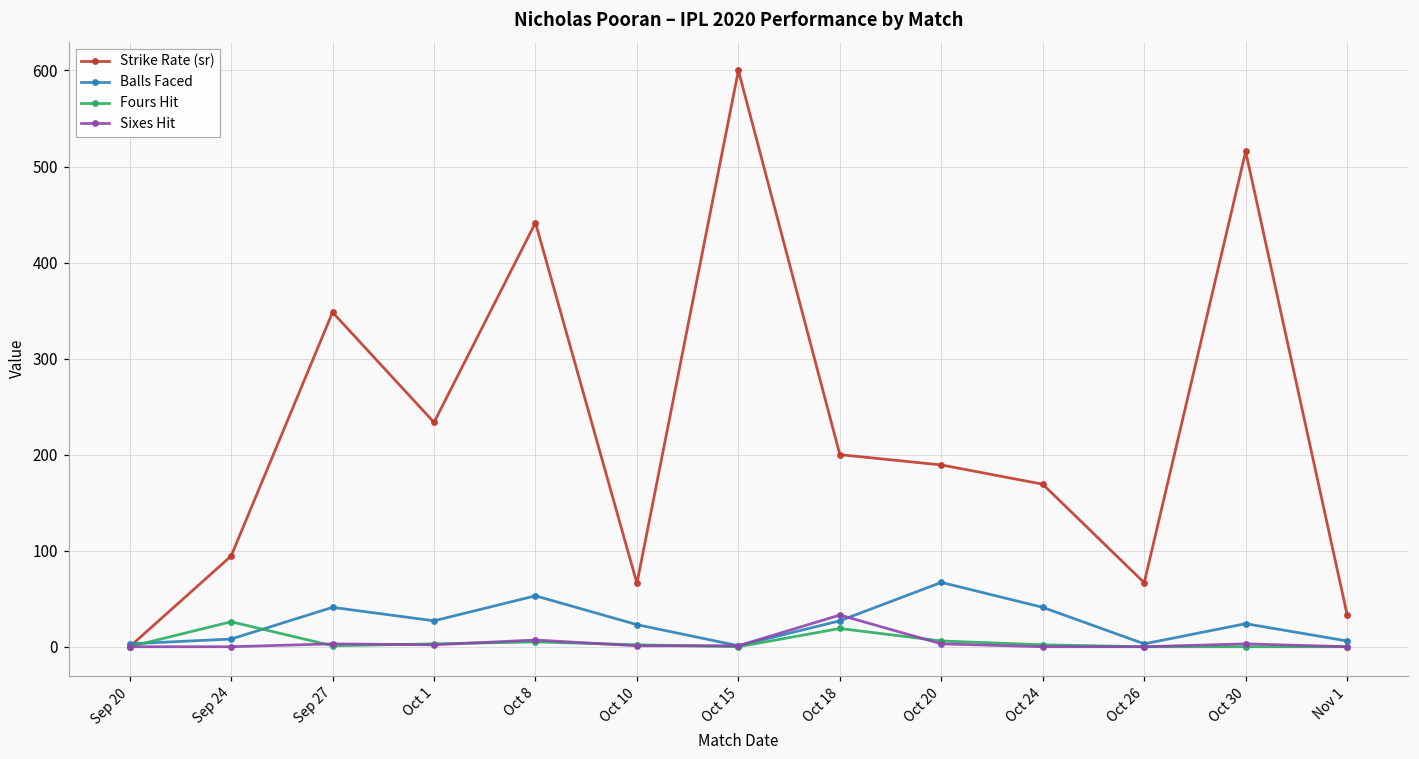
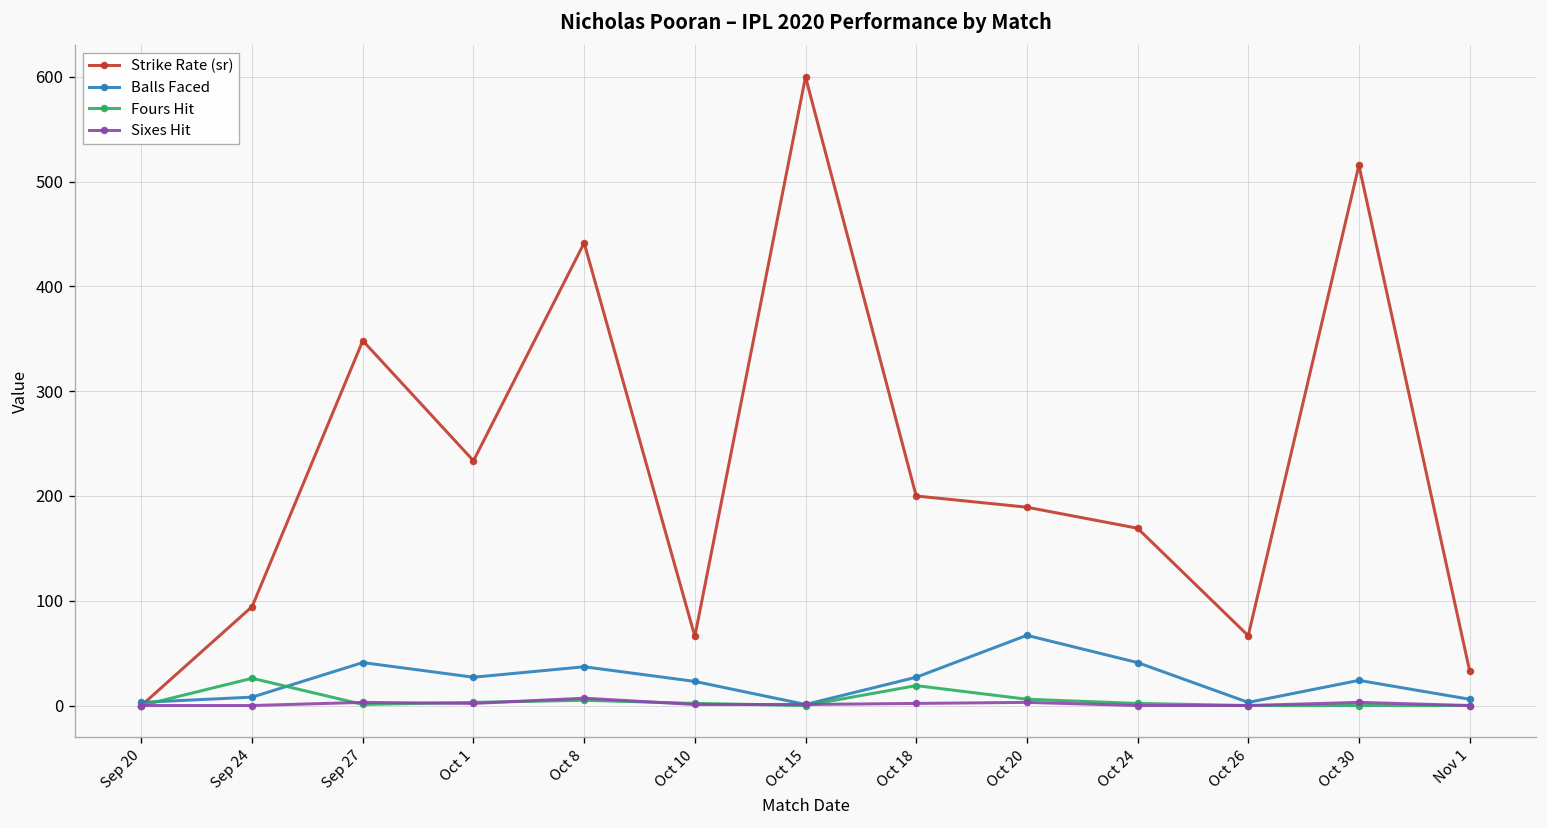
Balls Faced, Oct 8: 50 -> 40
Sixes Hit, Oct 18: 30 -> 0
